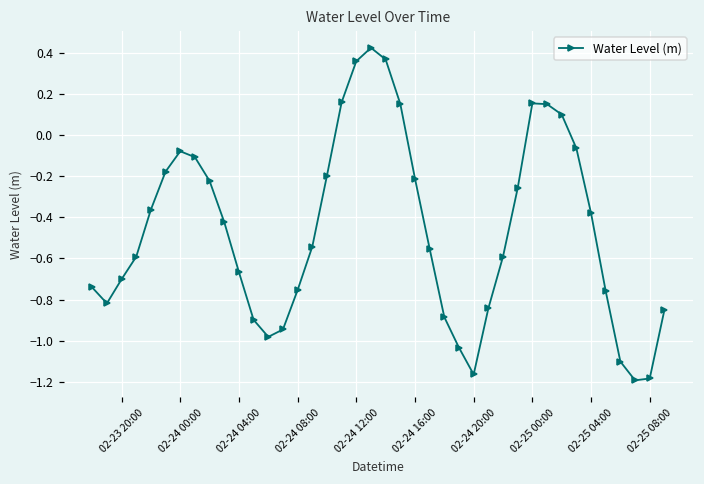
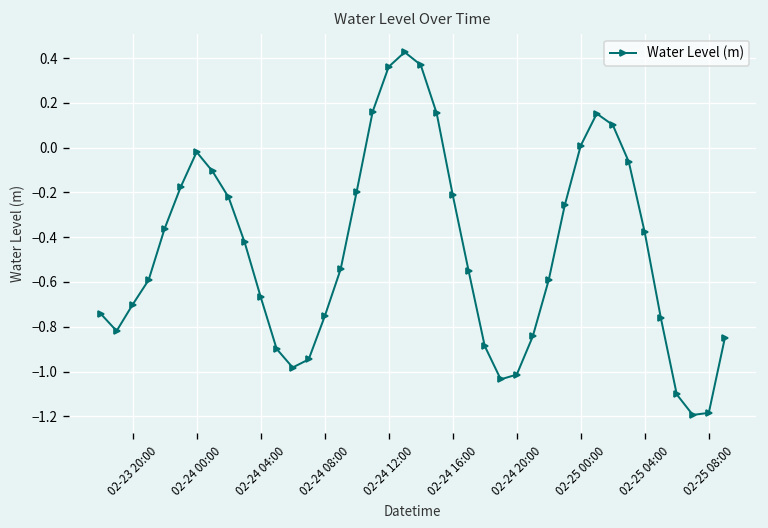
02-24 00:00: -0.08 -> -0.02
02-24 20:00: -1.17 -> -1.01
02-25 00:00: 0.16 -> 0.01
